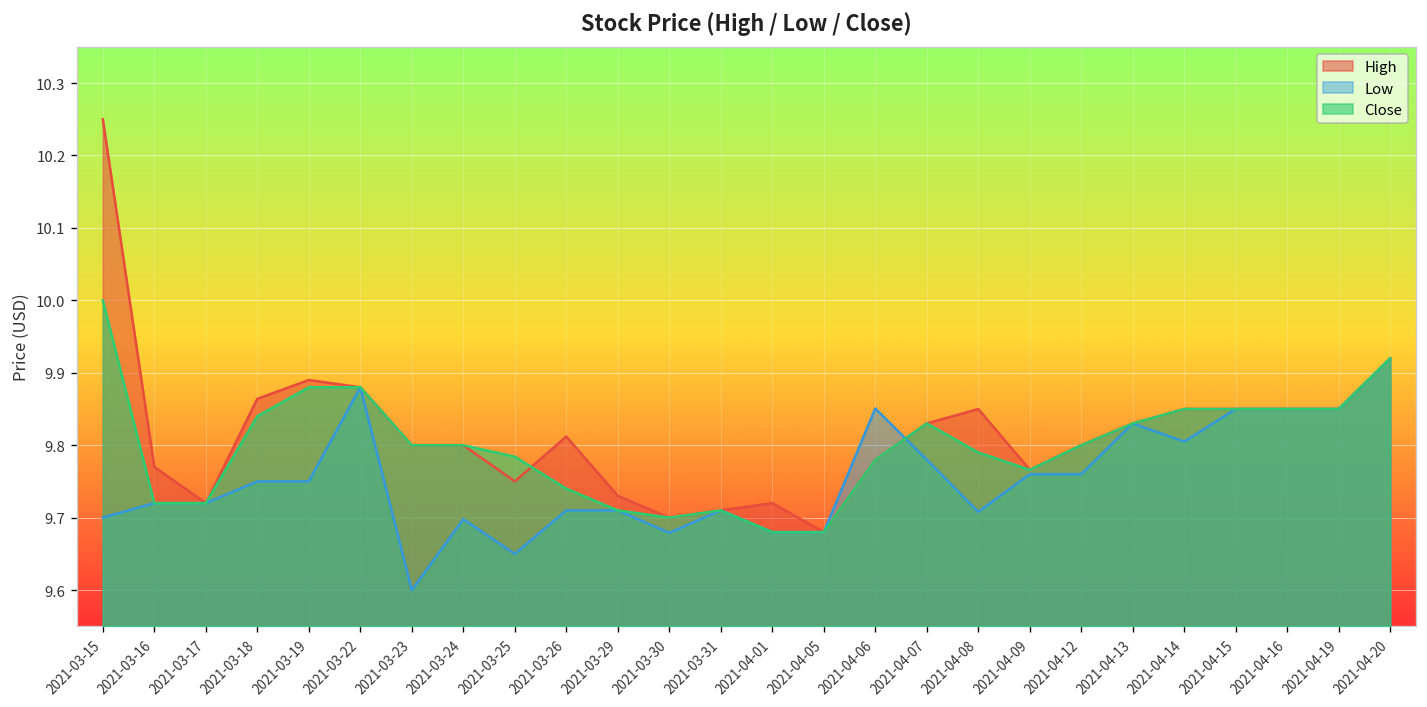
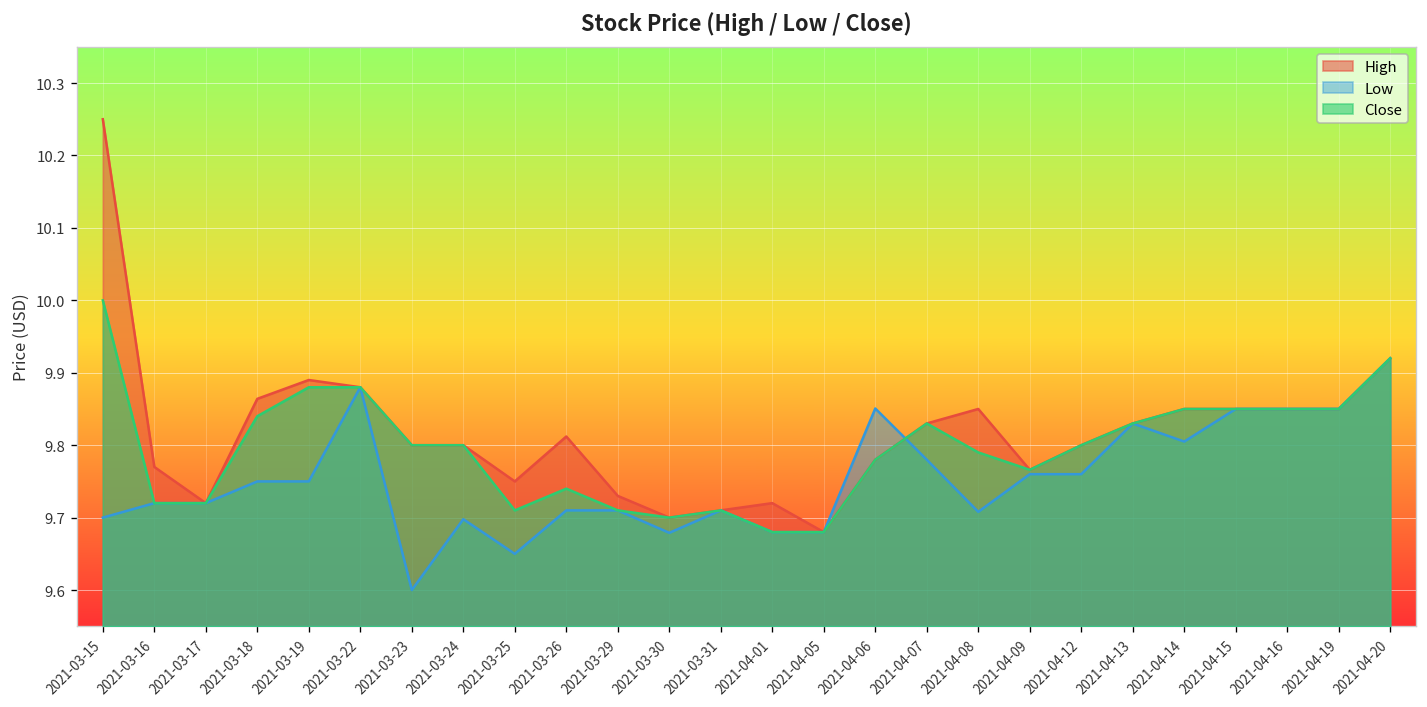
Close, 2021-03-25: 9.78 -> 9.71
